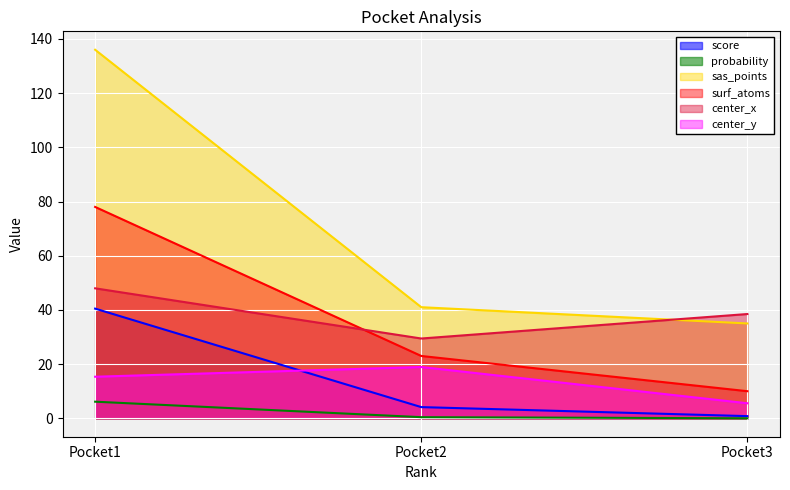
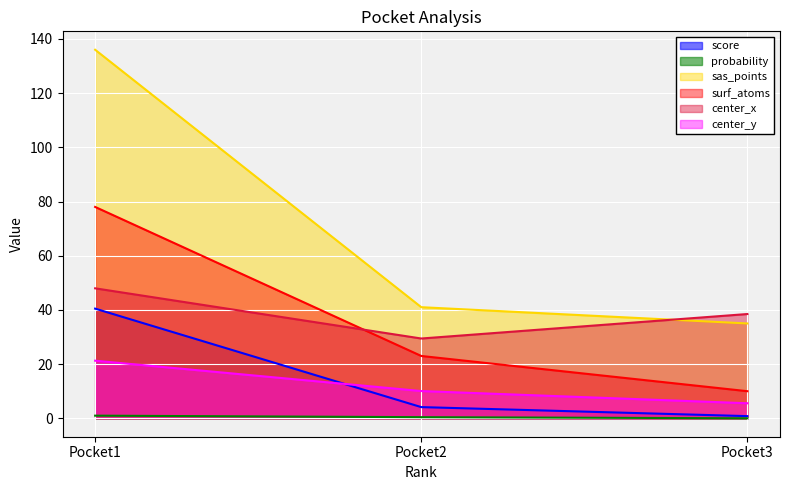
probability, Pocket1: 6 -> 1
center_y, Pocket1: 15 -> 21
center_y, Pocket2: 19 -> 10
